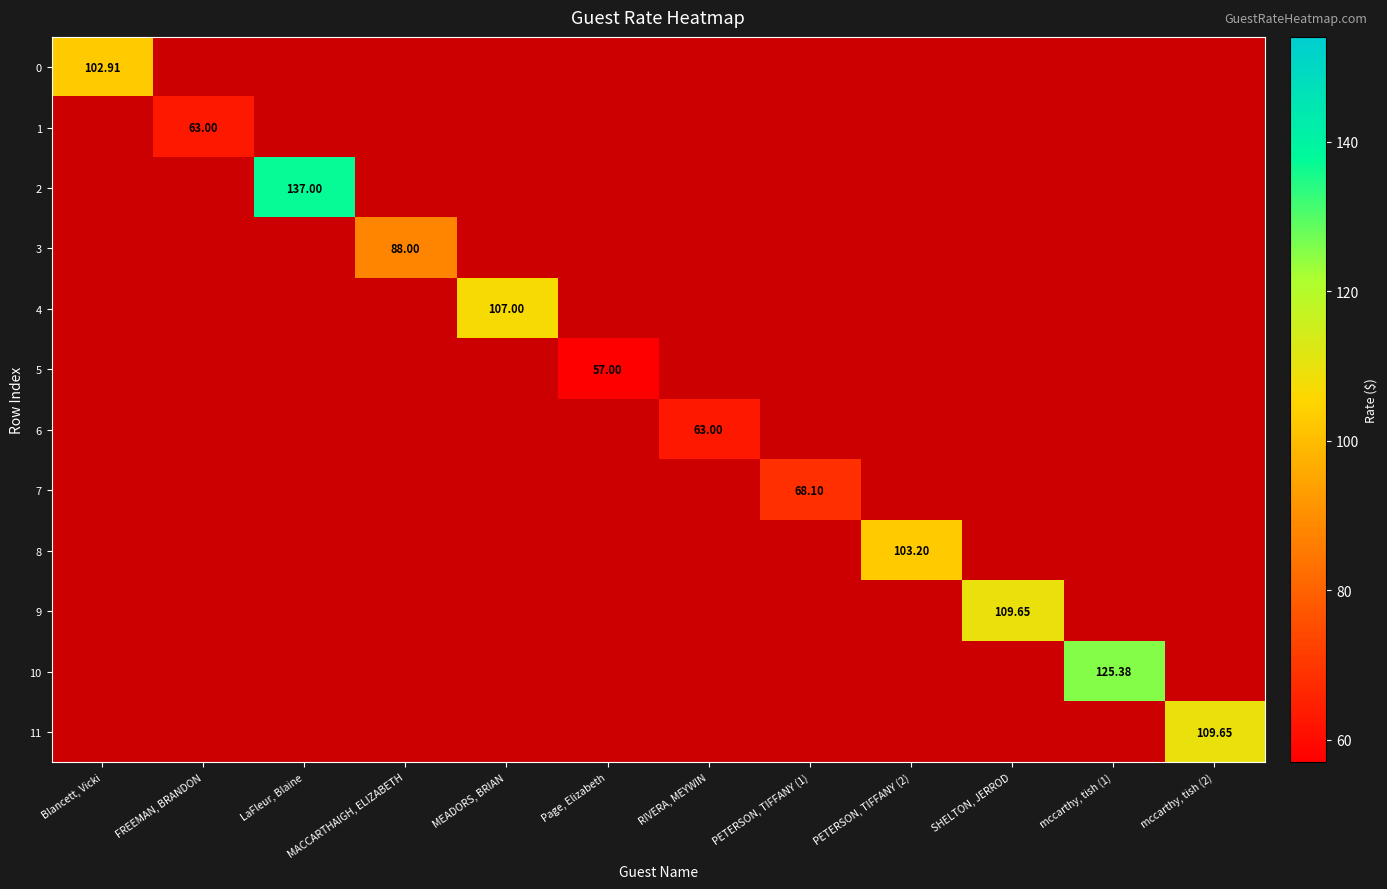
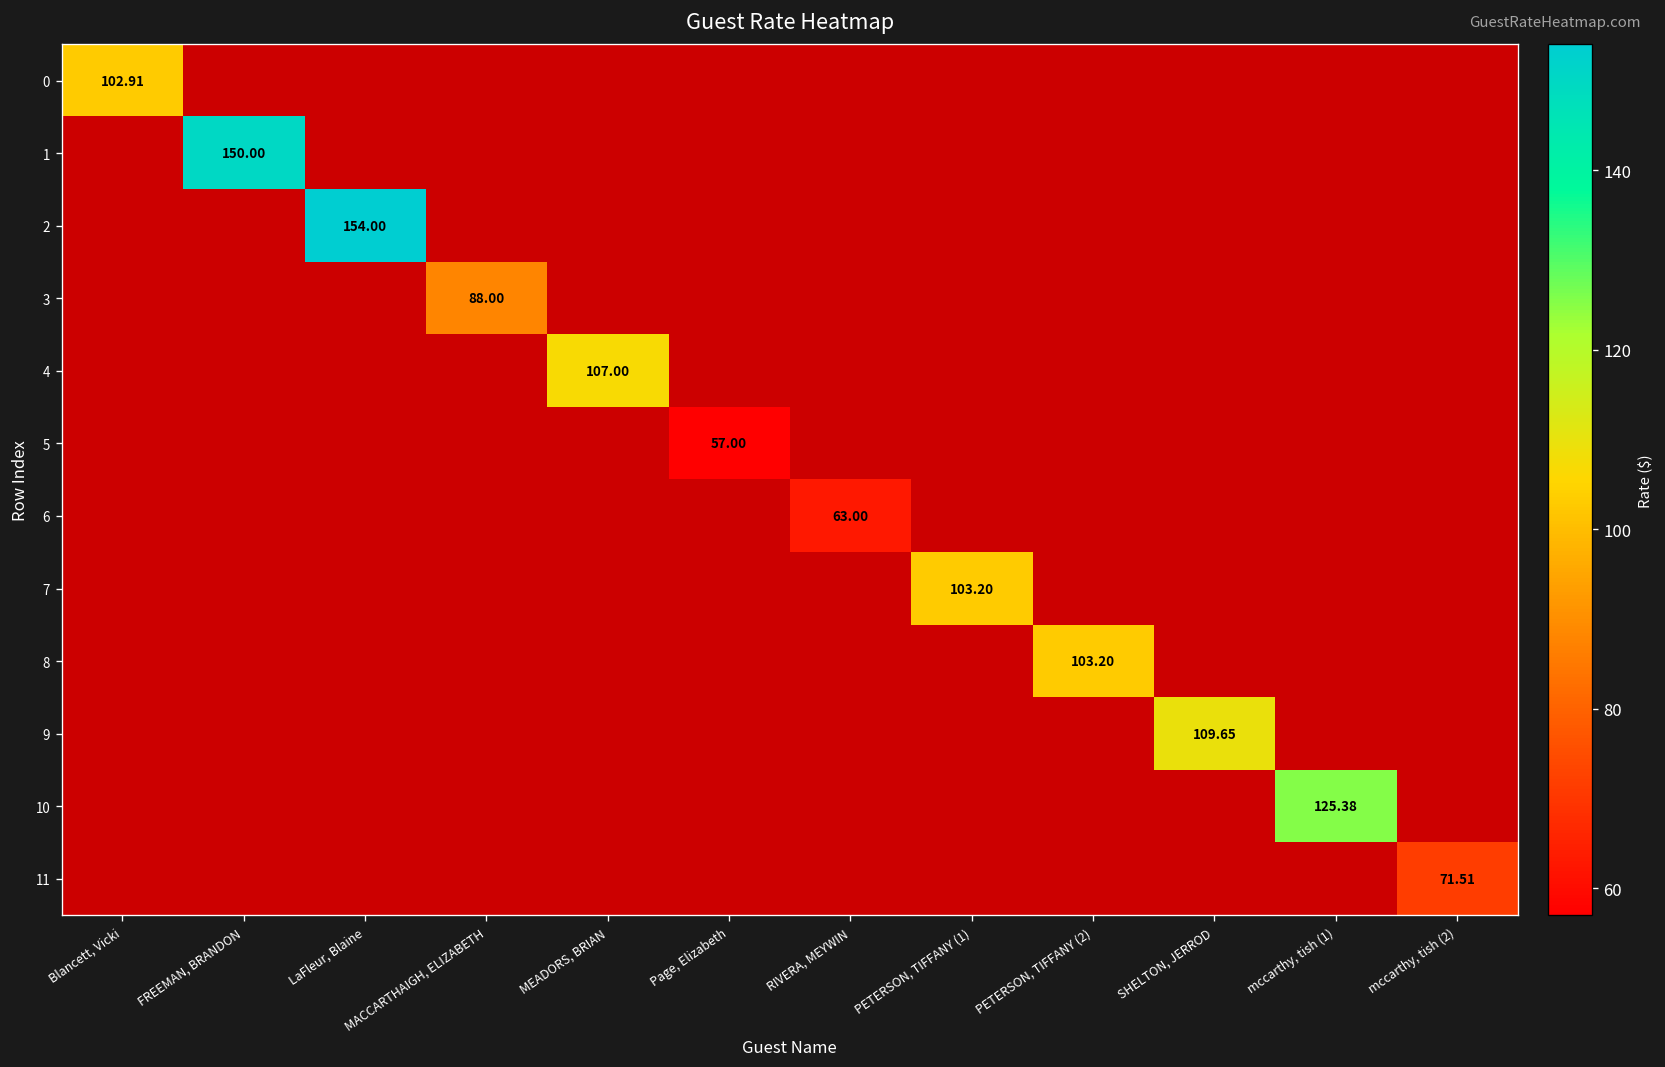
1, FREEMAN, BRANDON: 63.00 -> 150.00
2, LaFleur, Blaine: 137.00 -> 154.00
7, PETERSON, TIFFANY (1): 68.10 -> 103.20
11, mccarthy, tish (2): 109.65 -> 71.51
